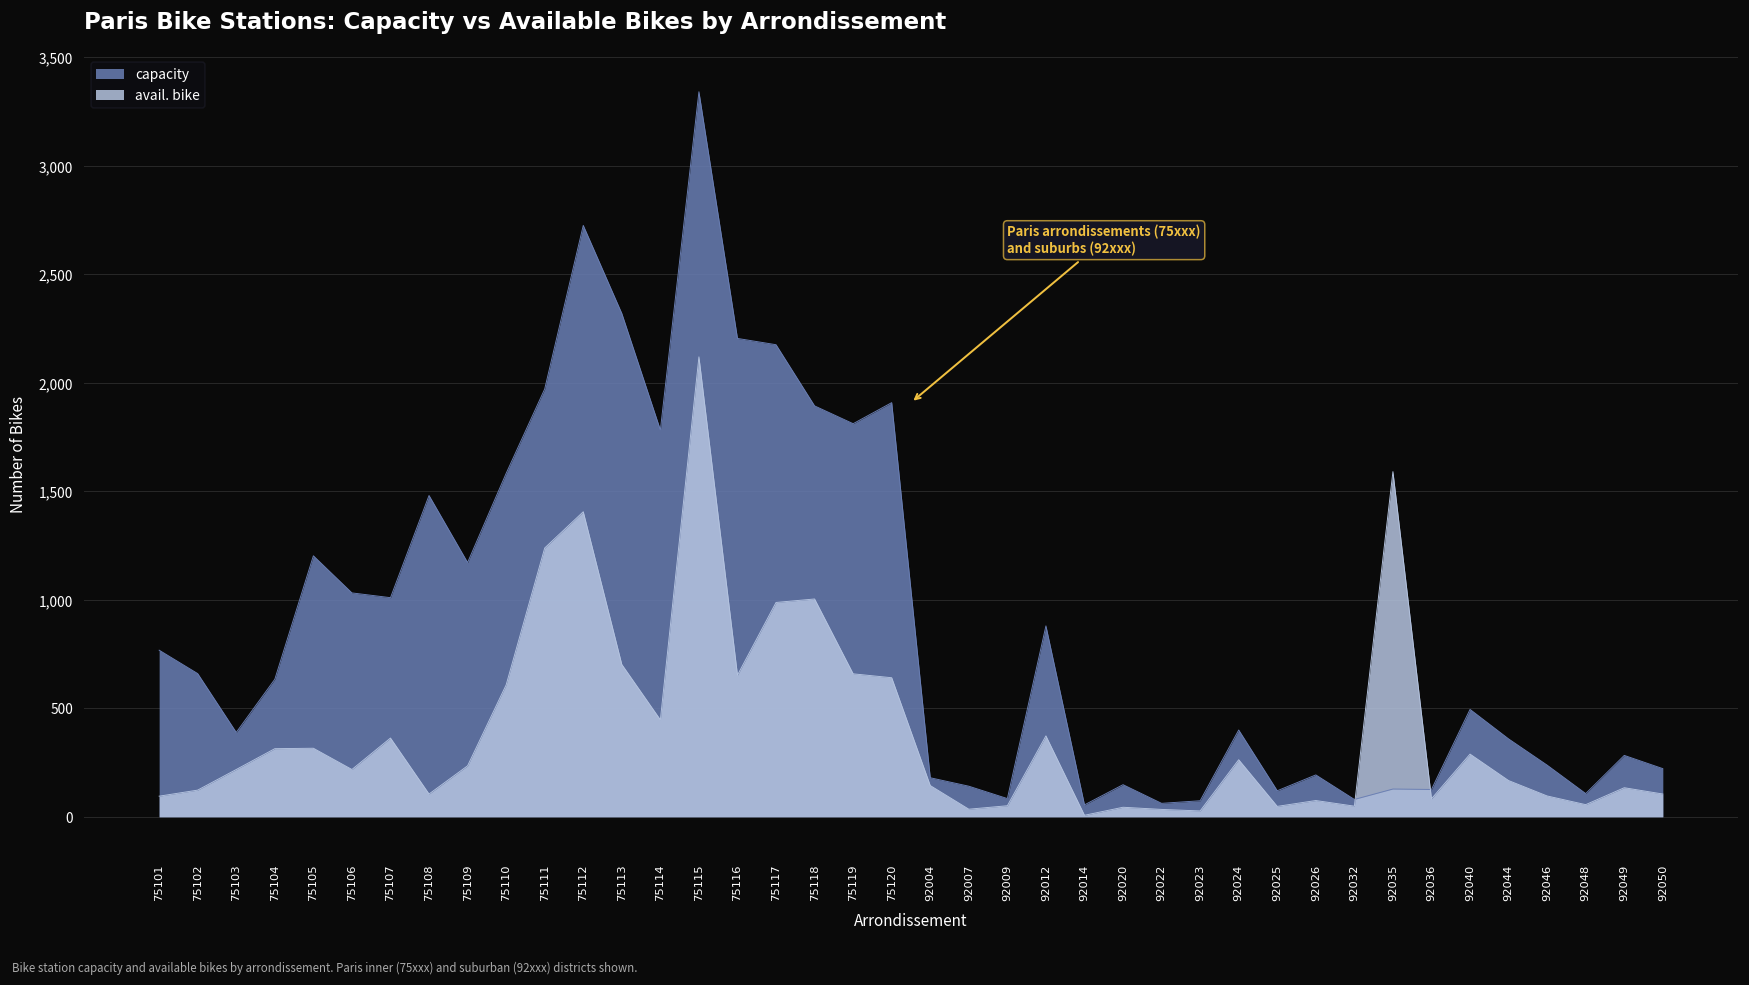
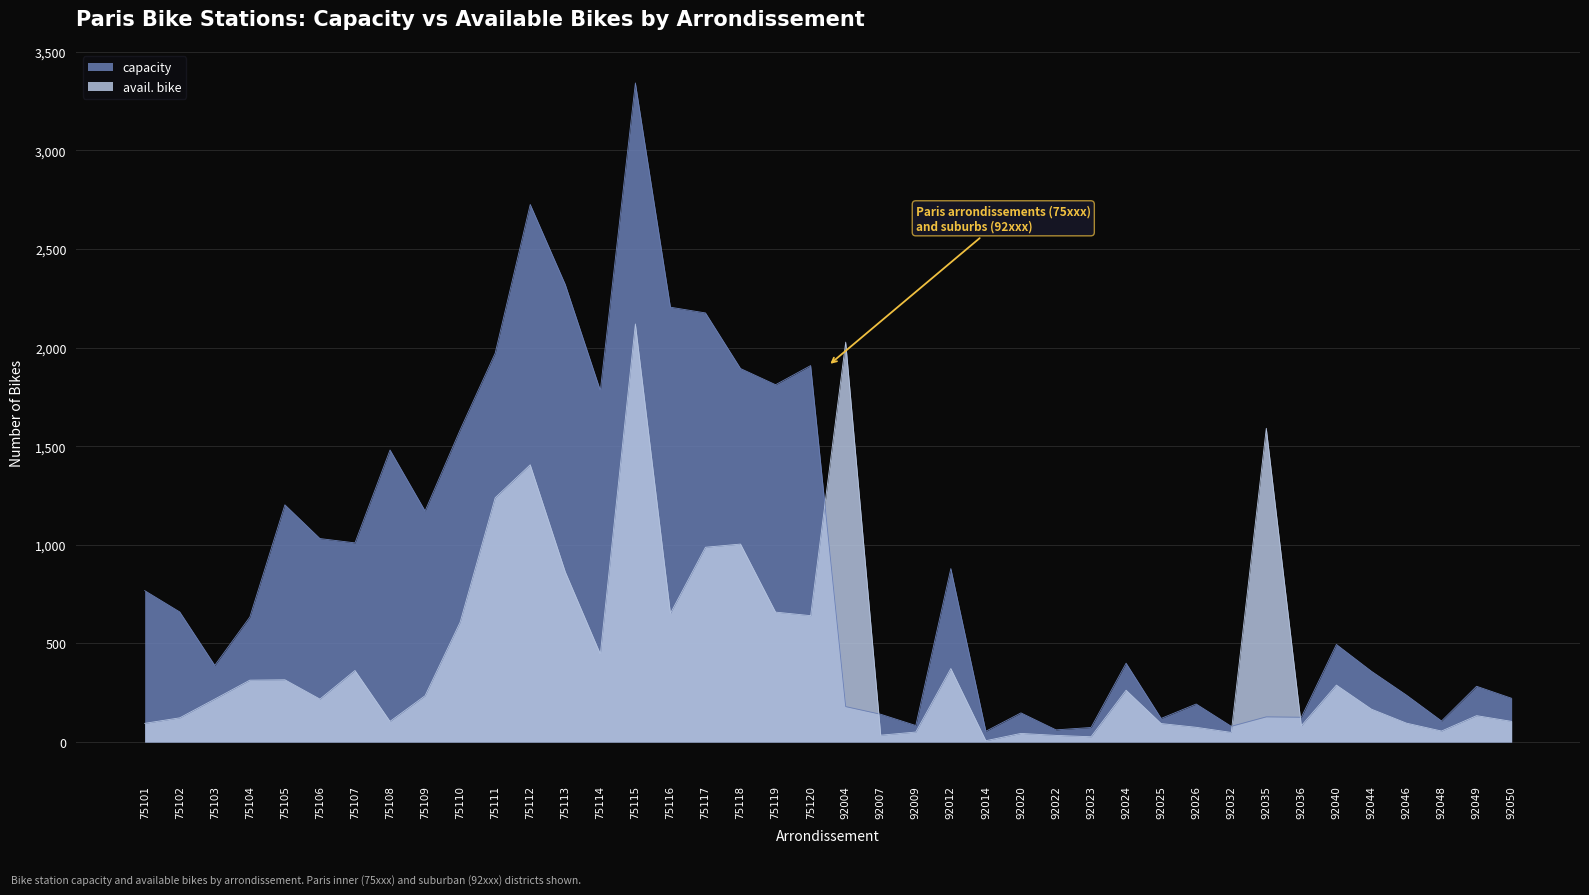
avail. bike, 75113: 700 -> 860
avail. bike, 92004: 140 -> 2,030
avail. bike, 92025: 50 -> 90
